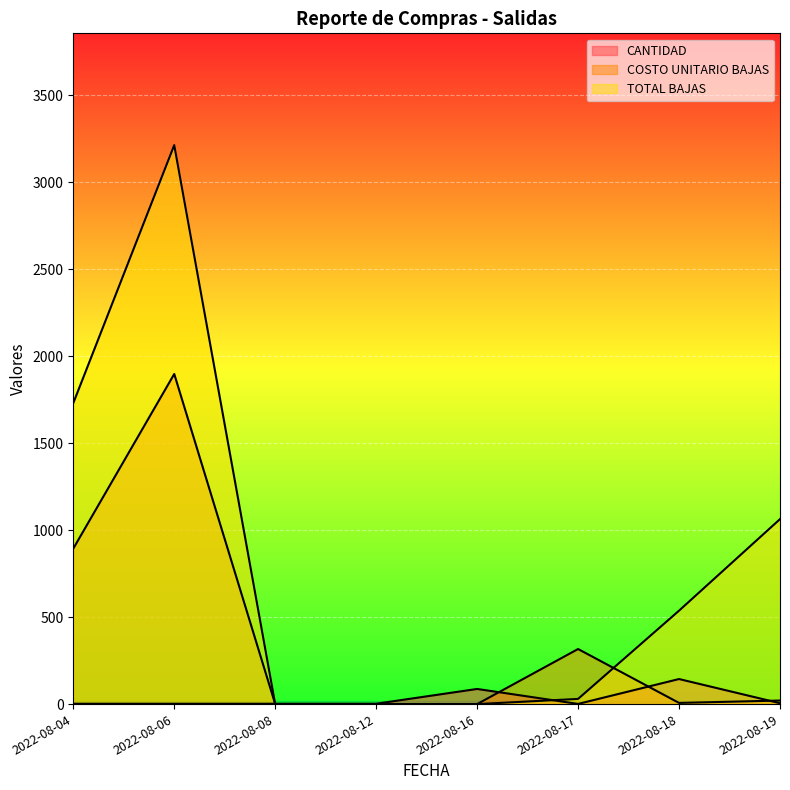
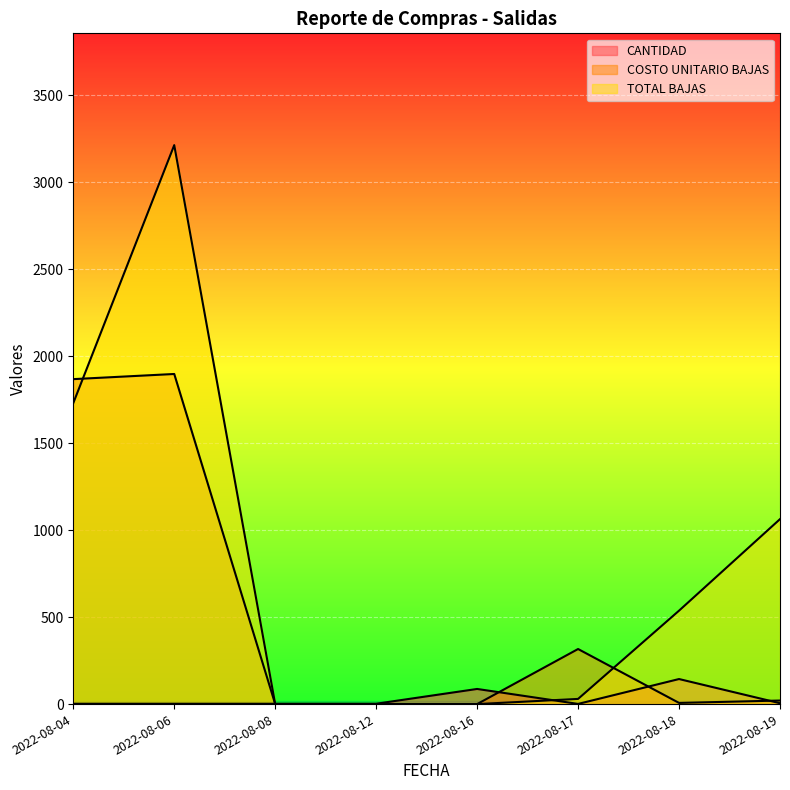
COSTO UNITARIO BAJAS, 2022-08-04: 890 -> 1870
